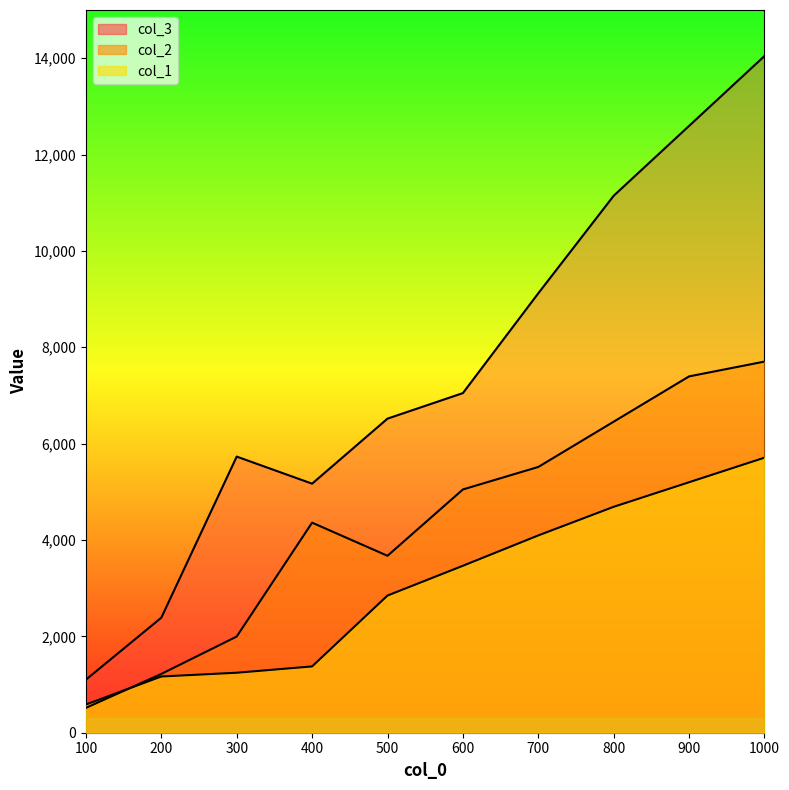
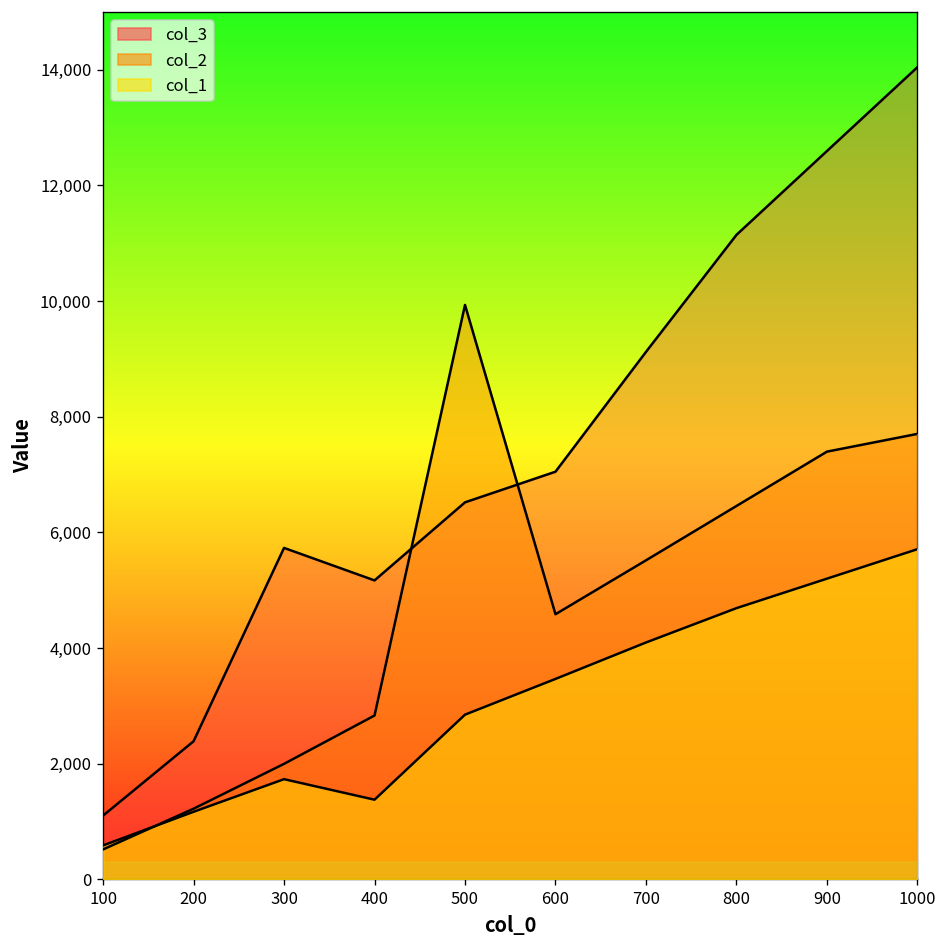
col_1, 300: 1,200 -> 1,700
col_2, 400: 4,400 -> 2,800
col_2, 500: 3,700 -> 9,900
col_2, 600: 5,000 -> 4,600
